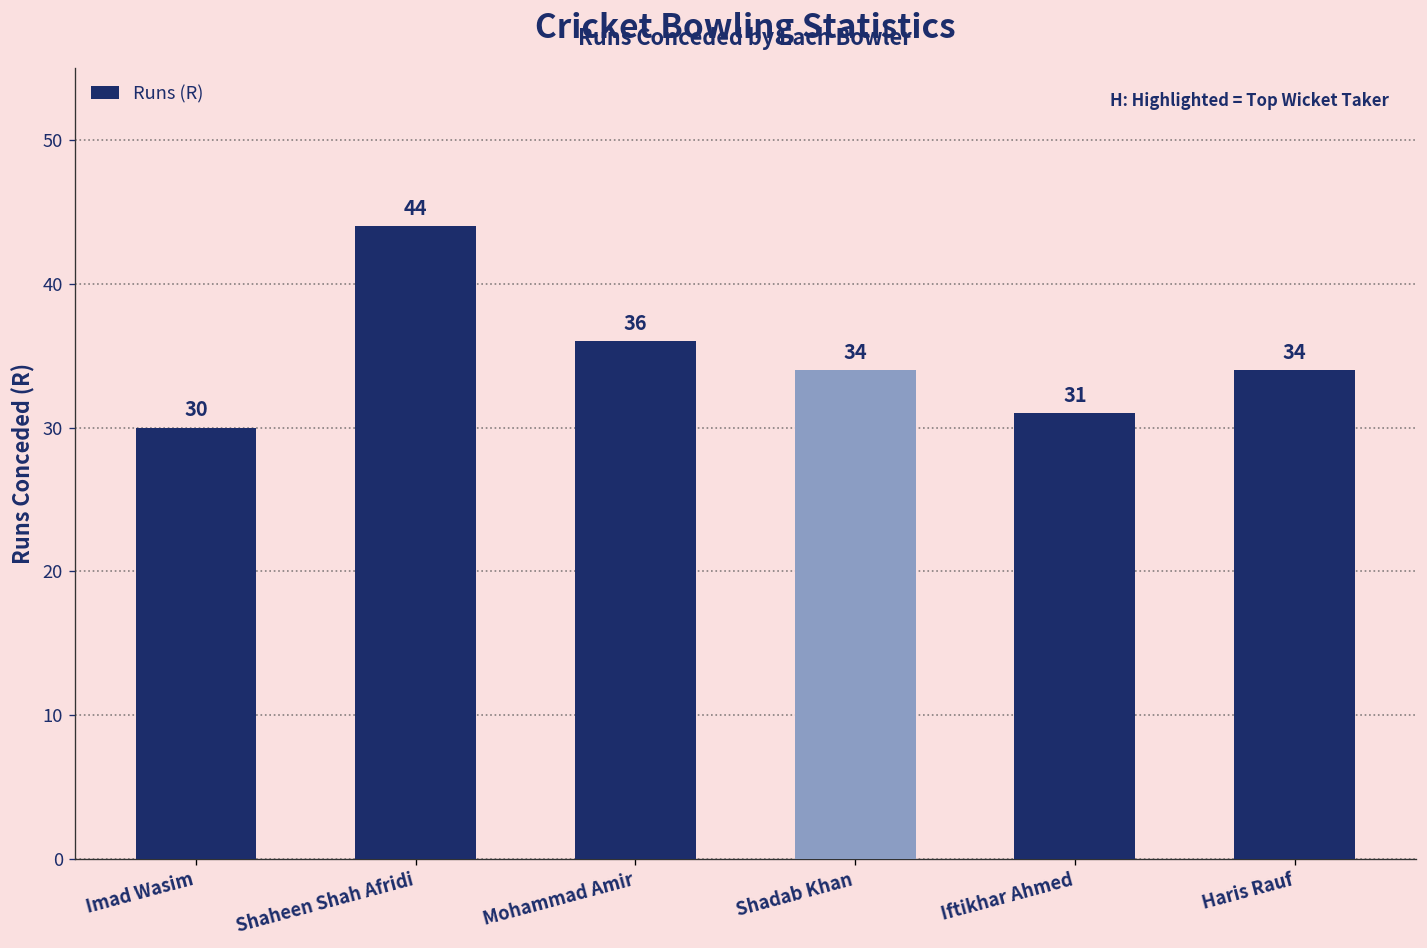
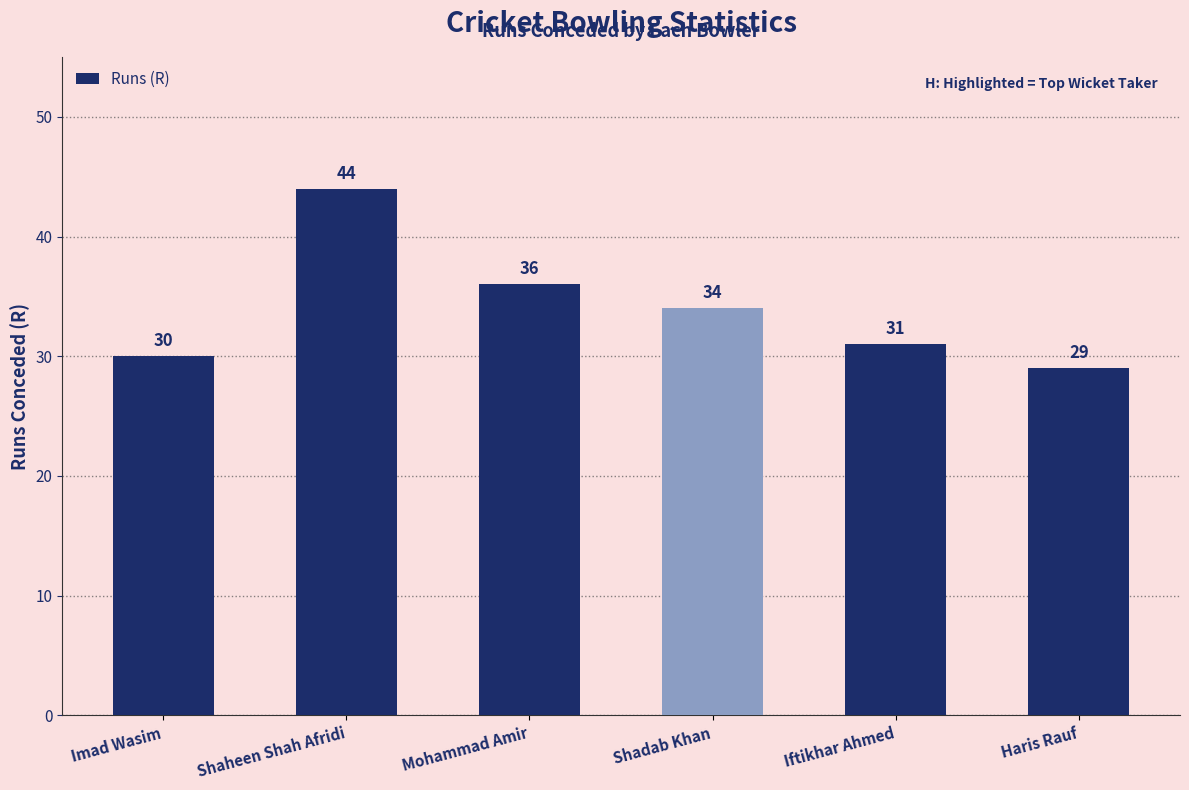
Haris Rauf: 34 -> 29
